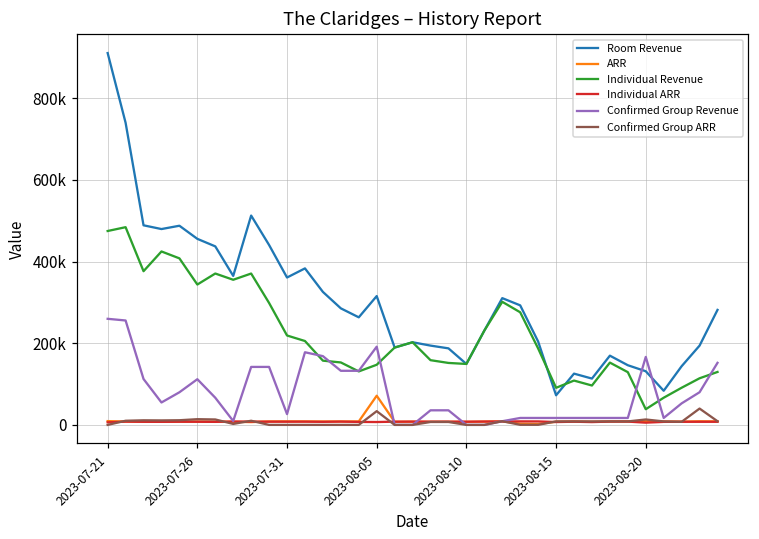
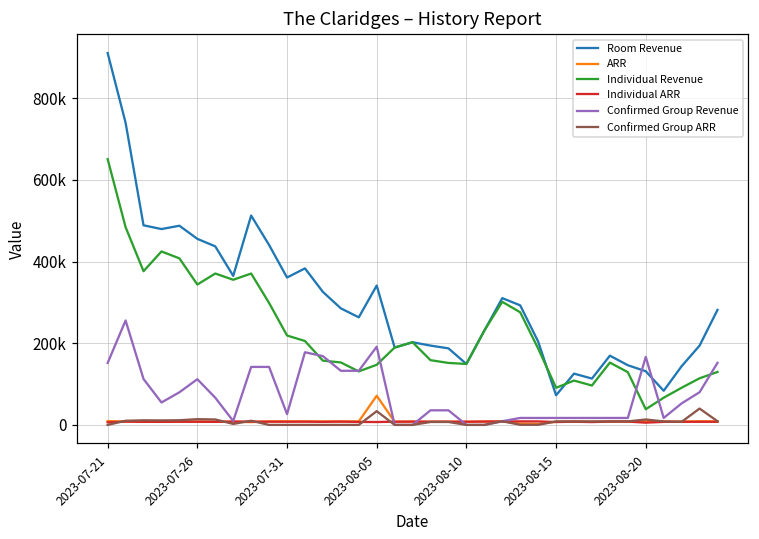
Individual Revenue, 2023-07-21: 470000 -> 650000
Confirmed Group Revenue, 2023-07-21: 260000 -> 150000
Room Revenue, 2023-08-05: 320000 -> 340000
